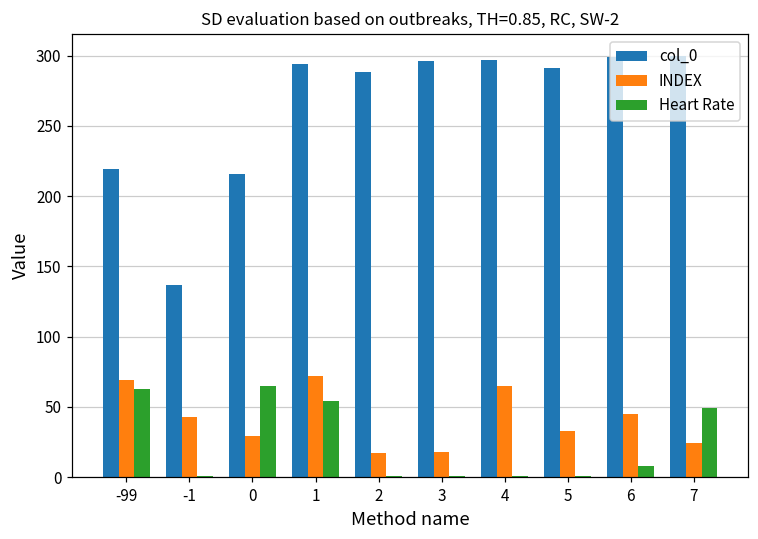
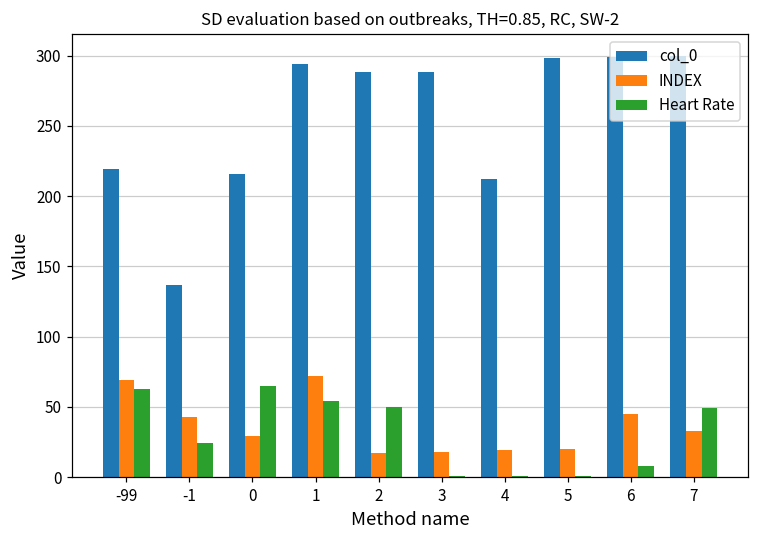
Heart Rate, -1: 1 -> 24
Heart Rate, 2: 1 -> 50
col_0, 3: 296 -> 288
col_0, 4: 297 -> 212
INDEX, 4: 65 -> 19
col_0, 5: 291 -> 298
INDEX, 5: 33 -> 20
INDEX, 7: 24 -> 33
